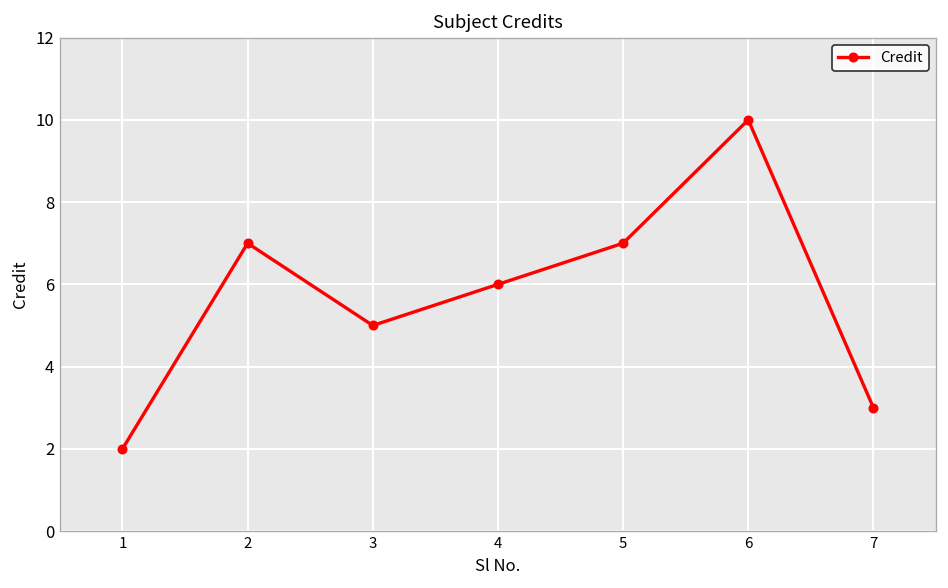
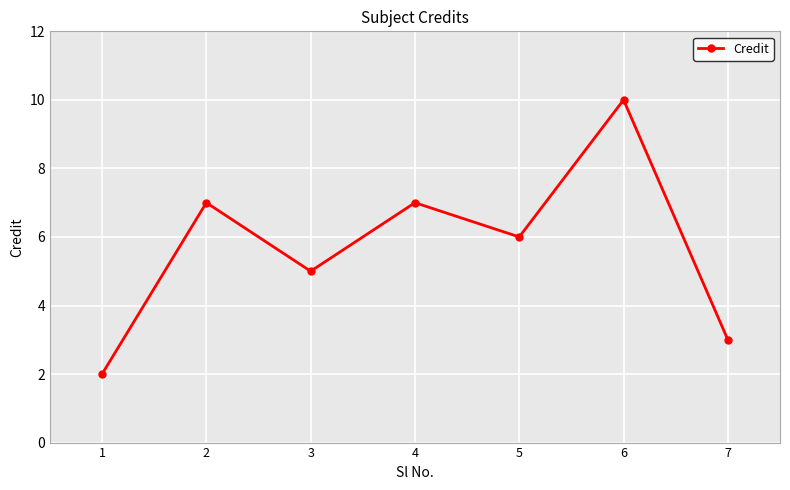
4: 6 -> 7
5: 7 -> 6
